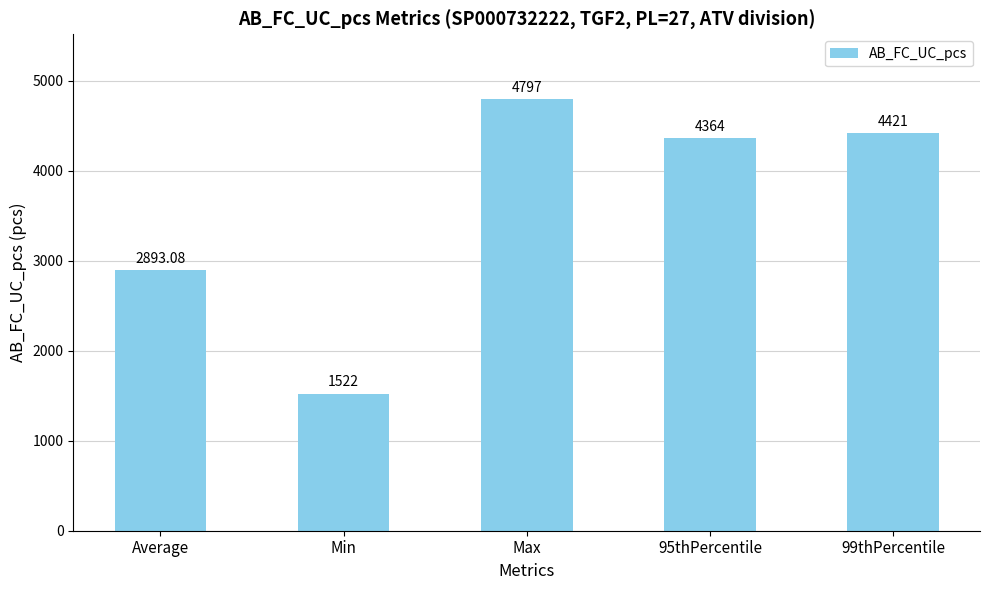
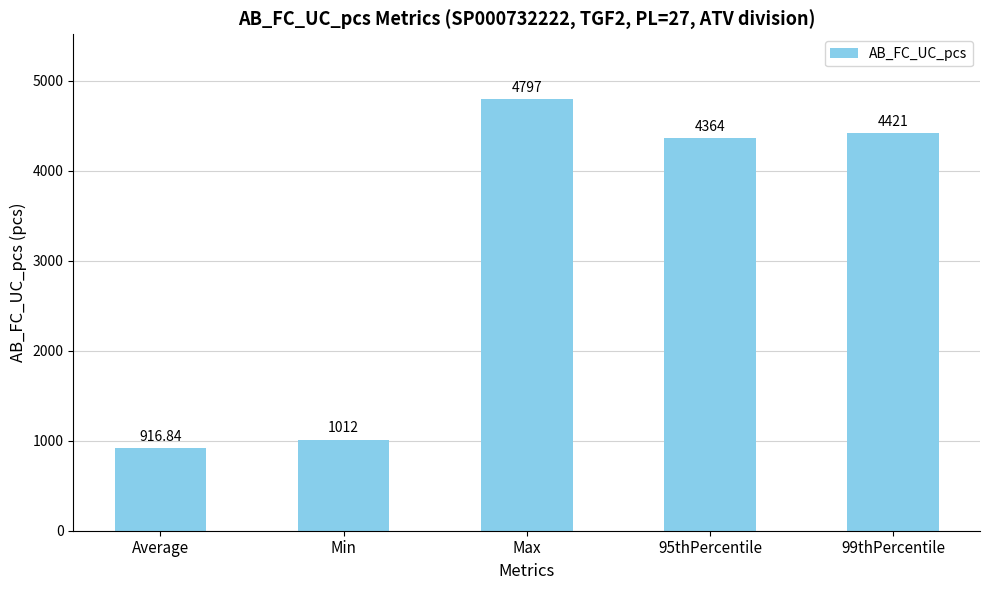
Average: 2893.08 -> 916.84
Min: 1522 -> 1012
